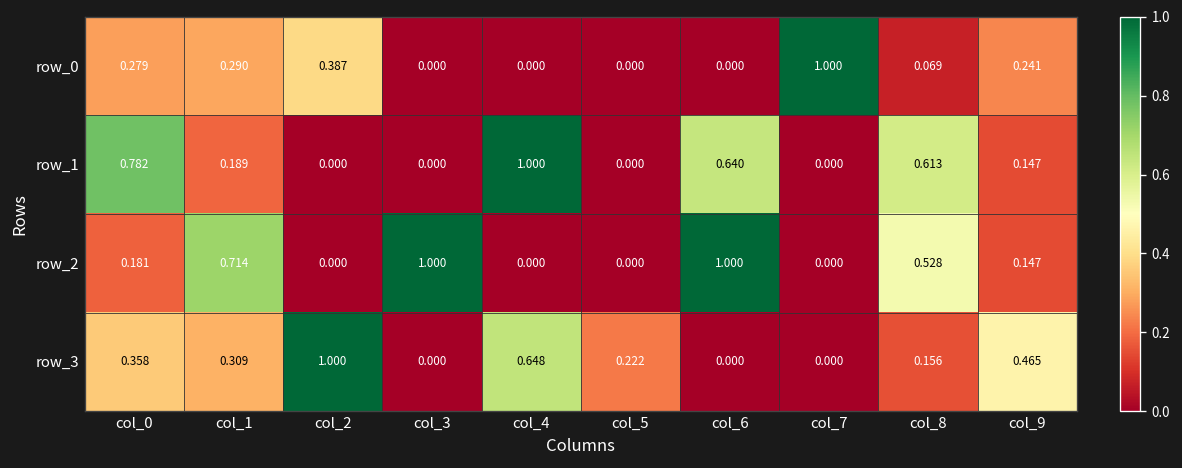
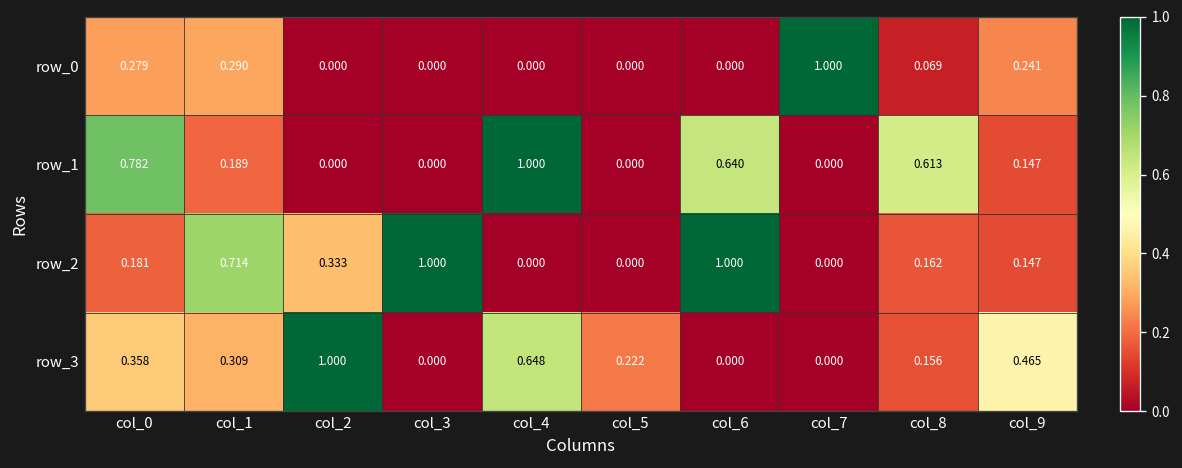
row_0, col_2: 0.387 -> 0.000
row_2, col_2: 0.000 -> 0.333
row_2, col_8: 0.528 -> 0.162
